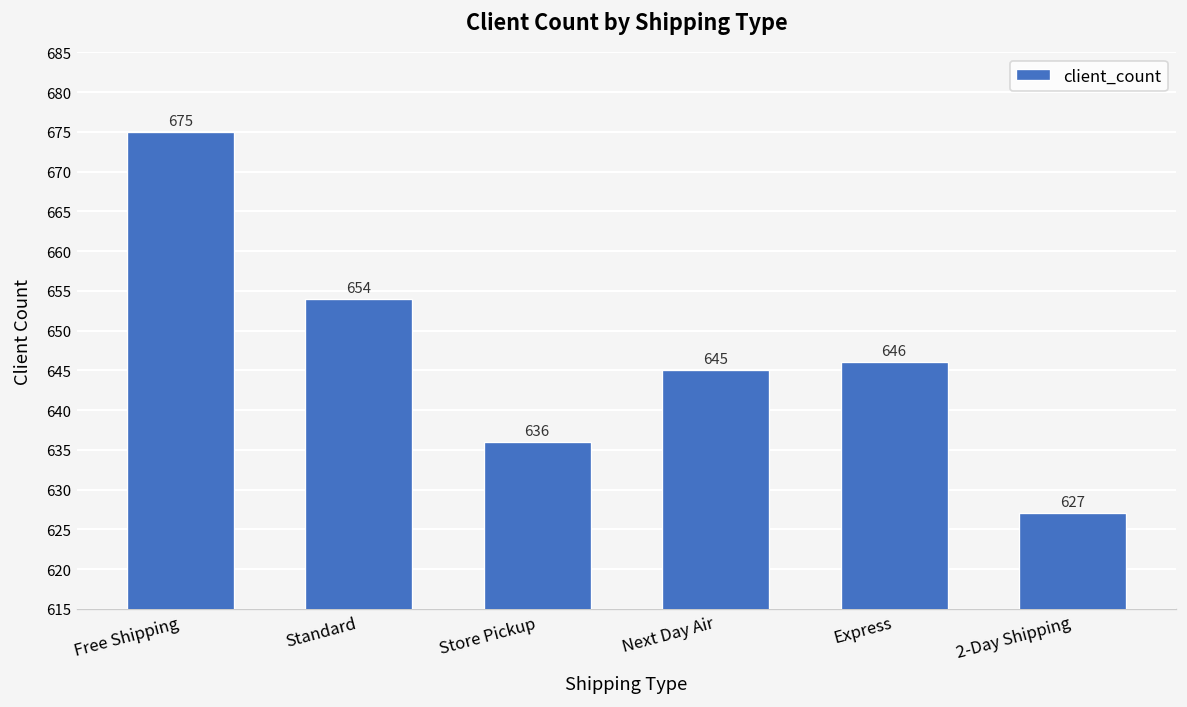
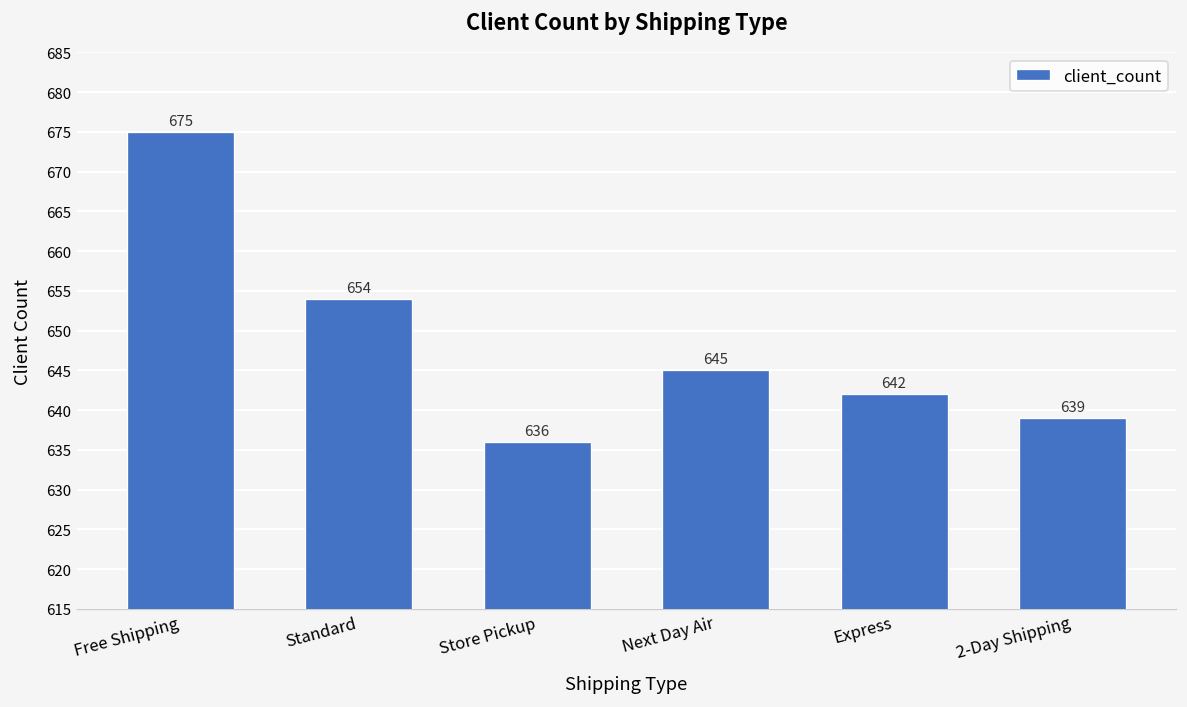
Express: 646 -> 642
2-Day Shipping: 627 -> 639
